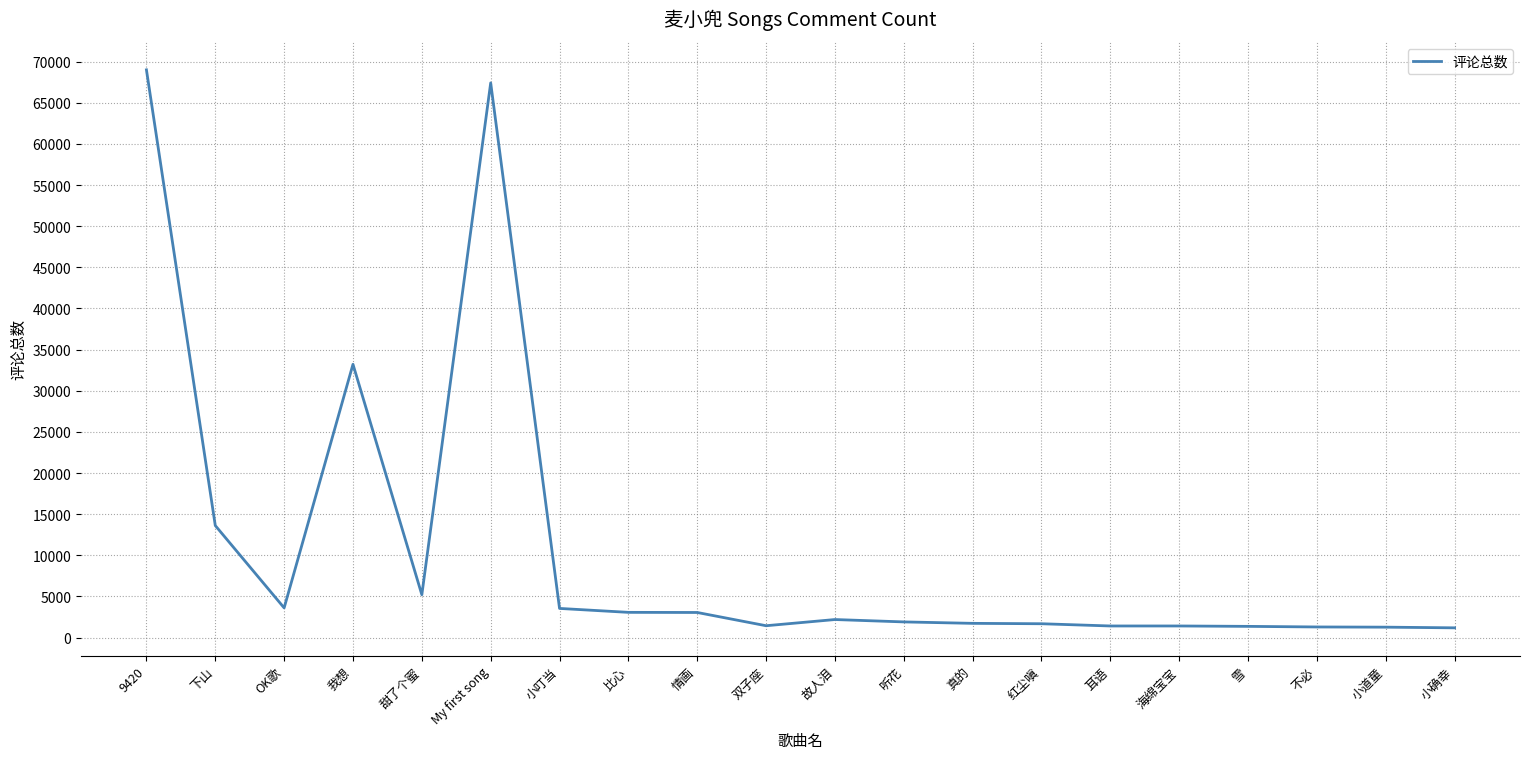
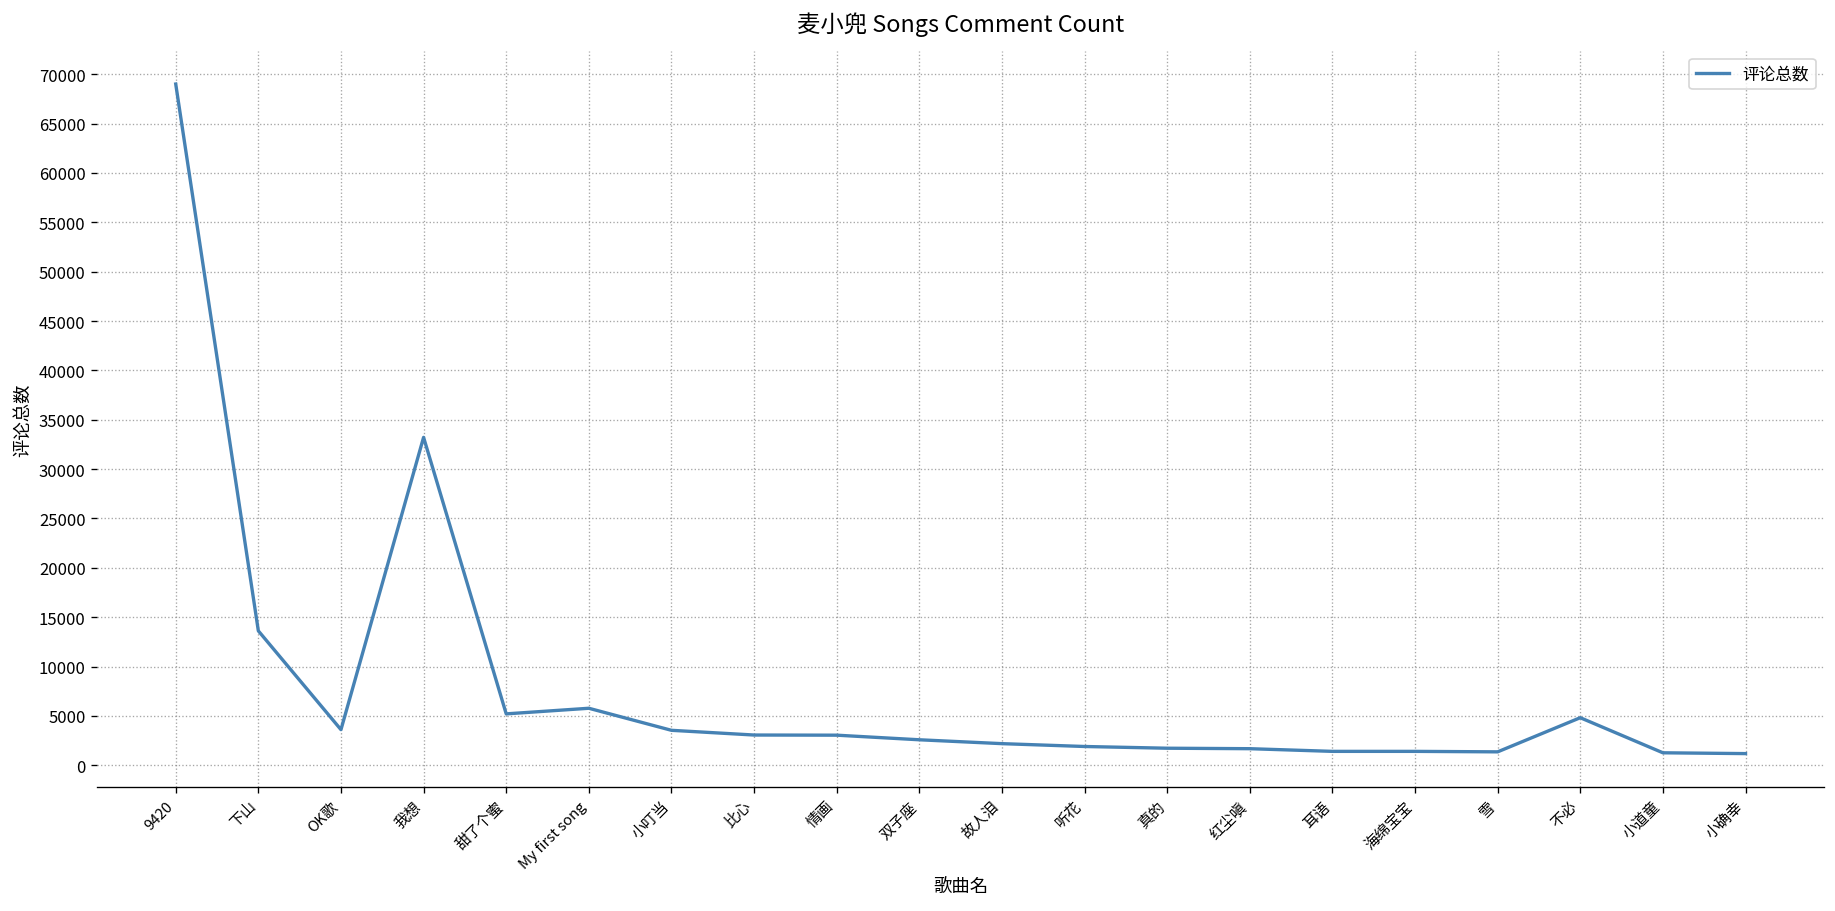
My first song: 67000 -> 6000
双子座: 1000 -> 3000
不必: 1000 -> 5000
